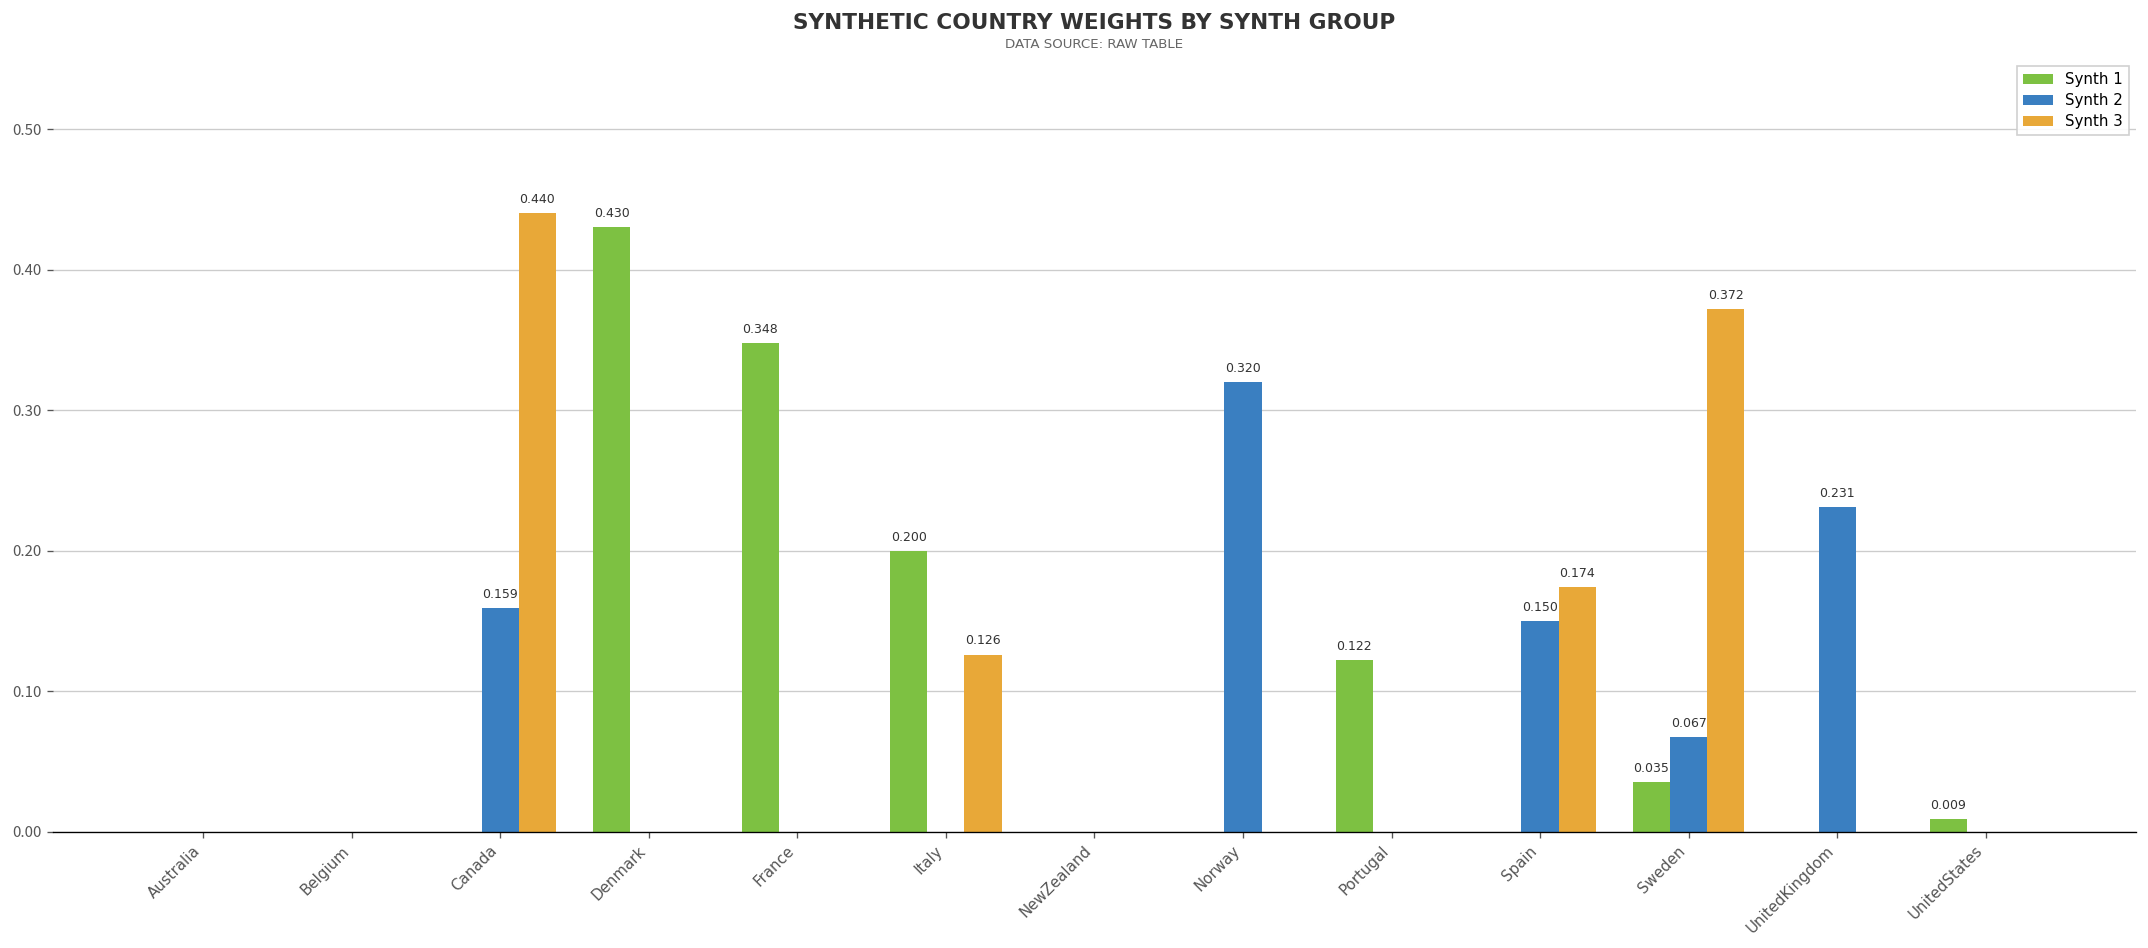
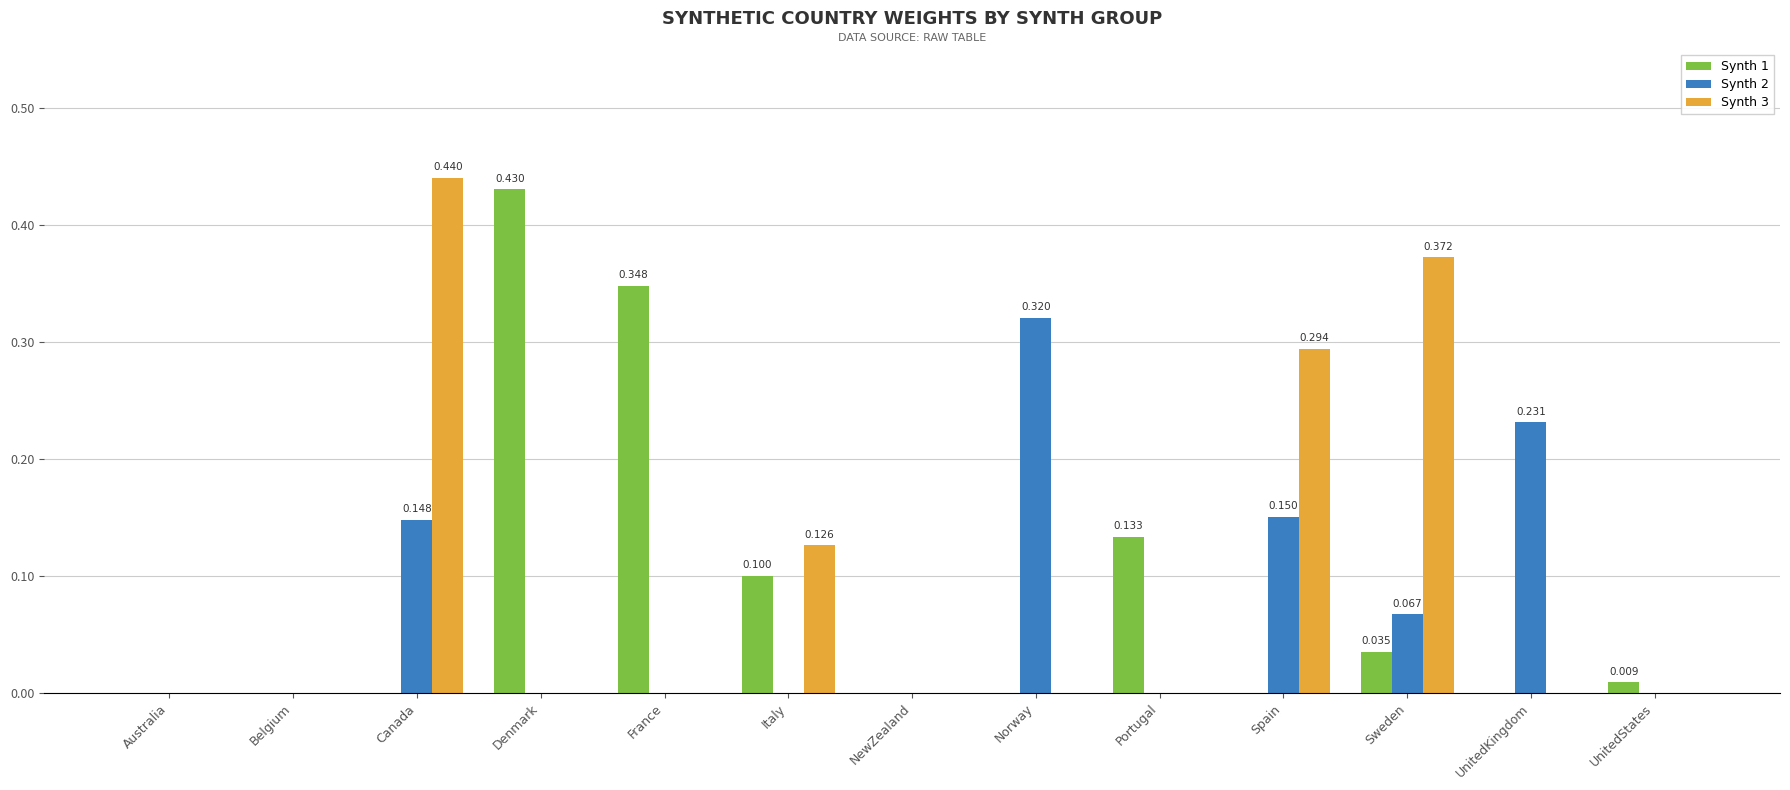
Synth 2, Canada: 0.159 -> 0.148
Synth 1, Italy: 0.200 -> 0.100
Synth 1, Portugal: 0.122 -> 0.133
Synth 3, Spain: 0.174 -> 0.294
